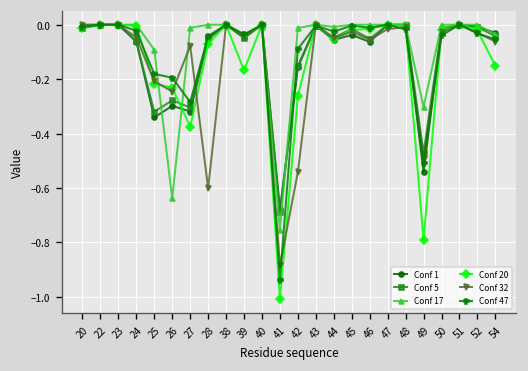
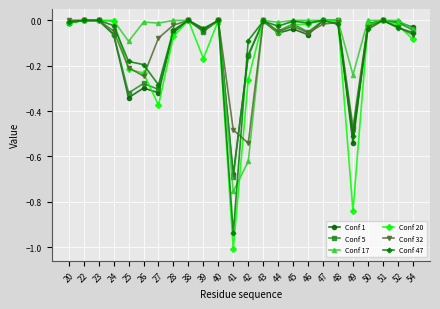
Conf 17, 26: -0.64 -> -0.01
Conf 32, 28: -0.60 -> -0.02
Conf 32, 41: -0.88 -> -0.48
Conf 17, 42: -0.01 -> -0.62
Conf 17, 49: -0.30 -> -0.24
Conf 20, 49: -0.79 -> -0.84
Conf 20, 54: -0.15 -> -0.08
